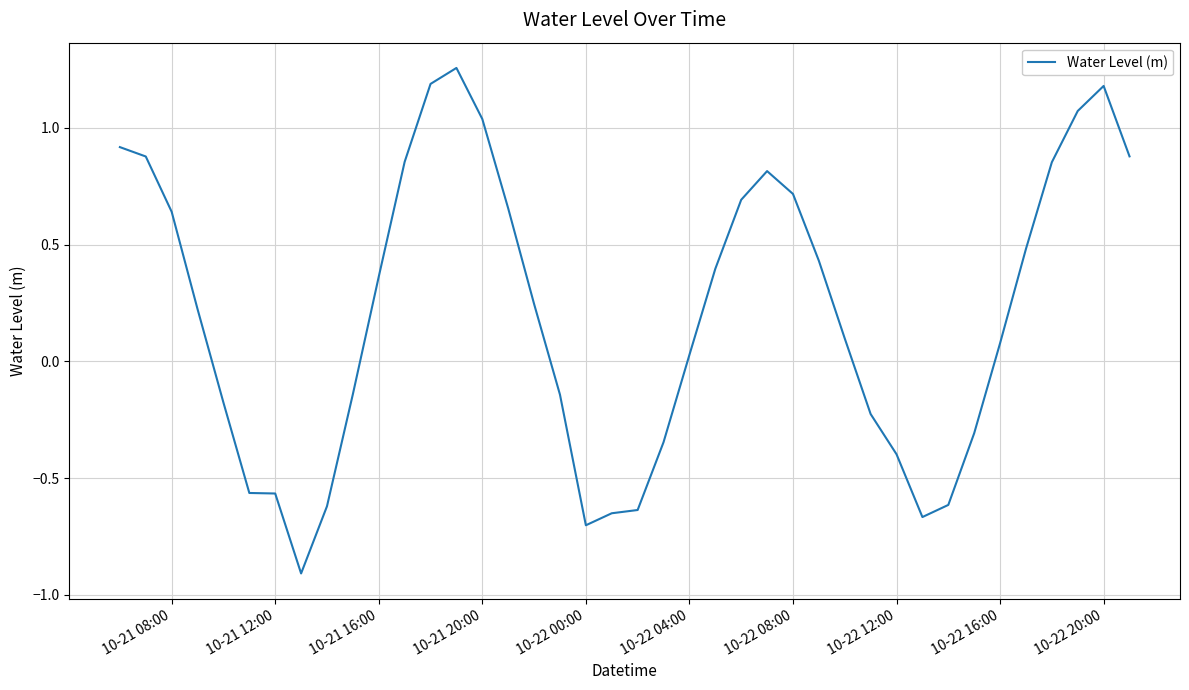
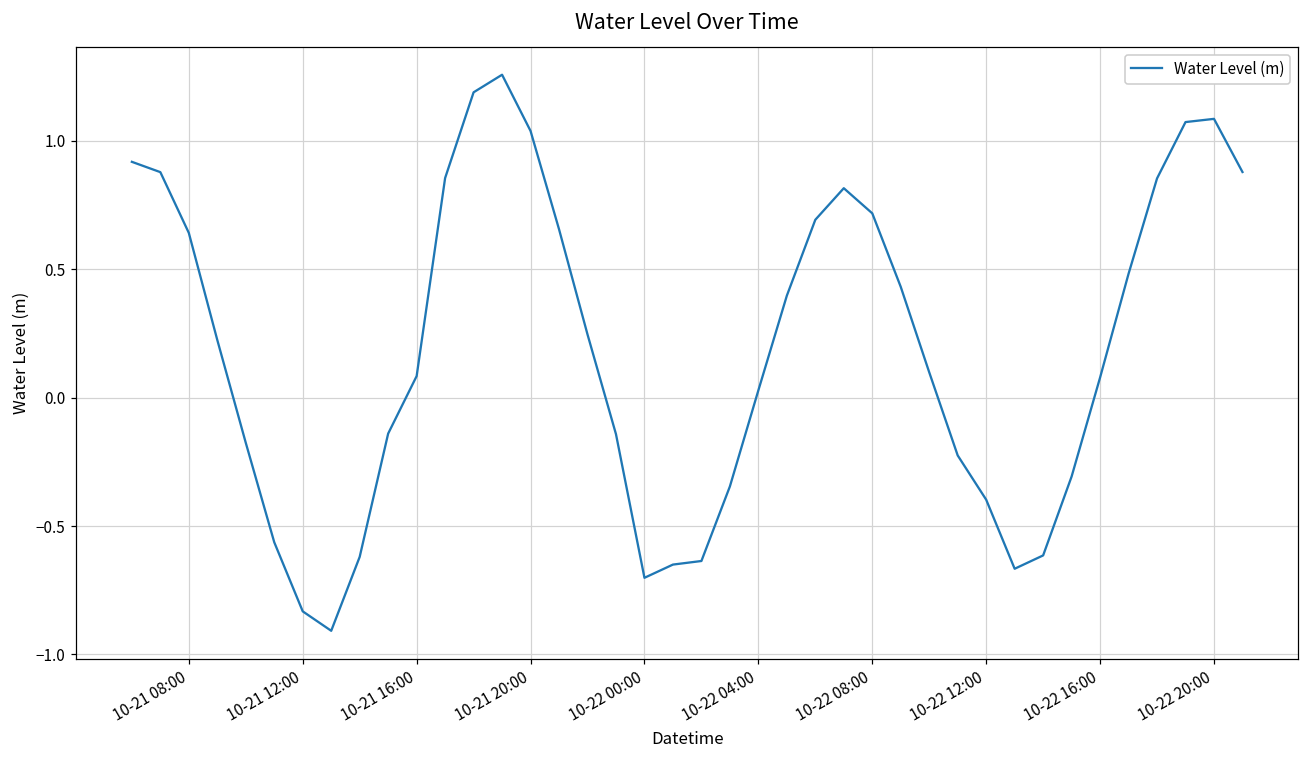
10-21 12:00: -0.57 -> -0.83
10-21 16:00: 0.36 -> 0.08
10-22 20:00: 1.18 -> 1.09
